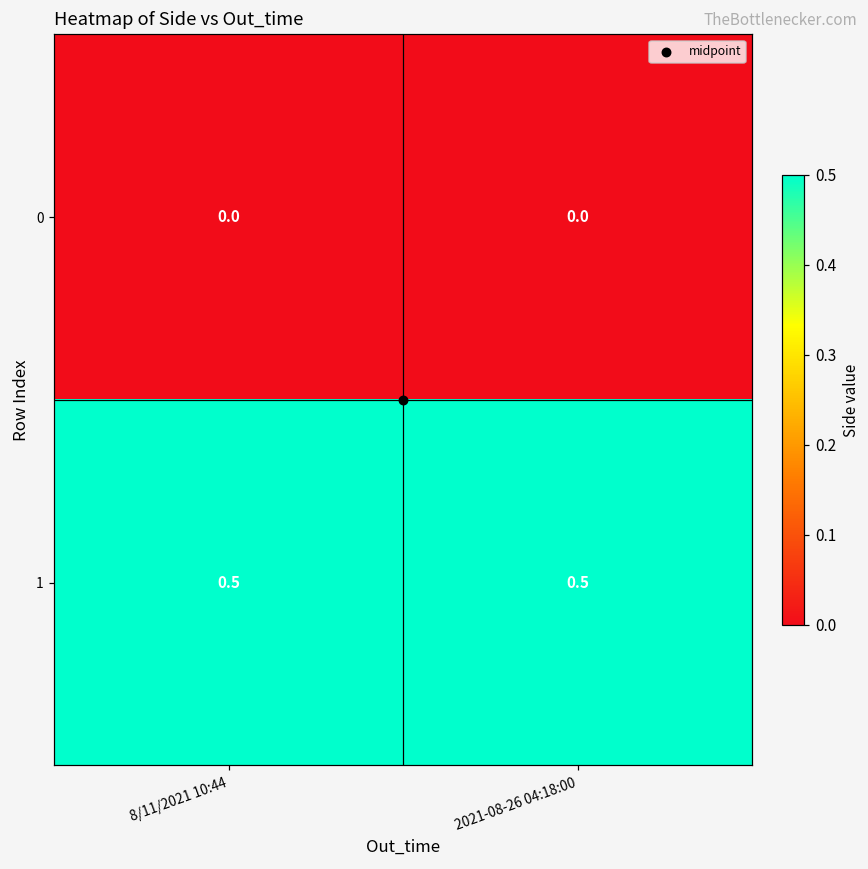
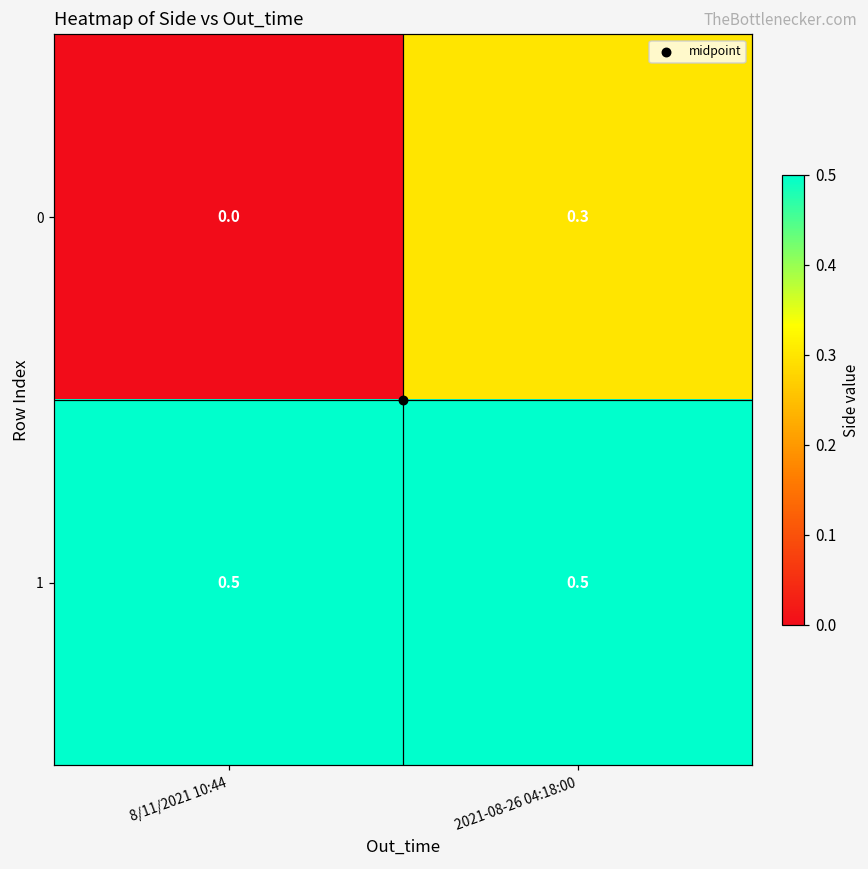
0, 2021-08-26 04:18:00: 0.0 -> 0.3
